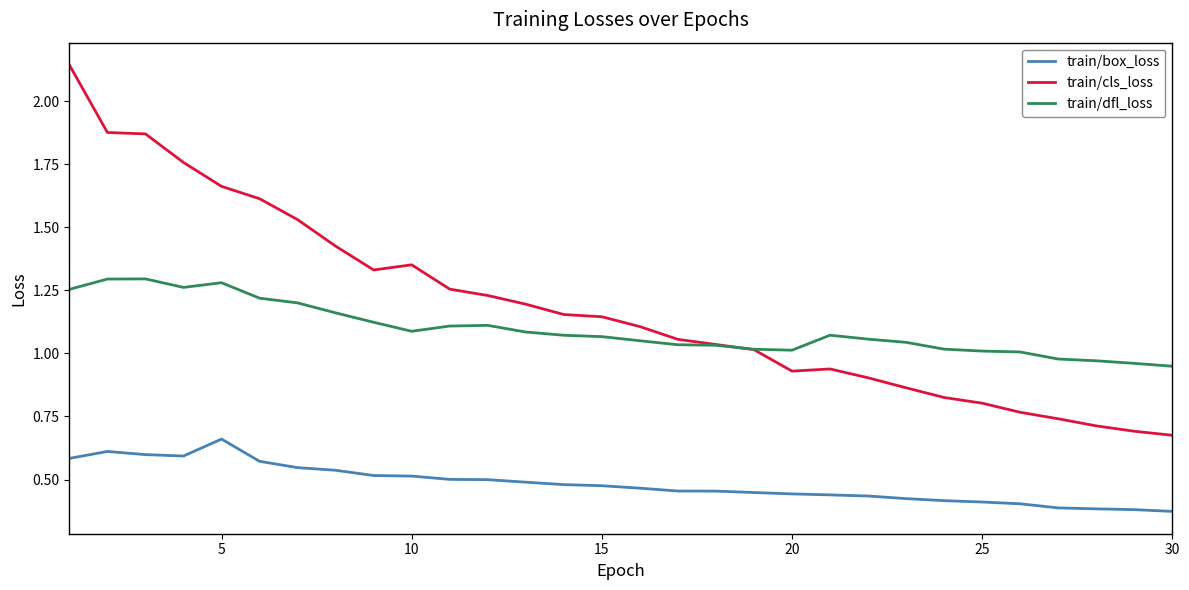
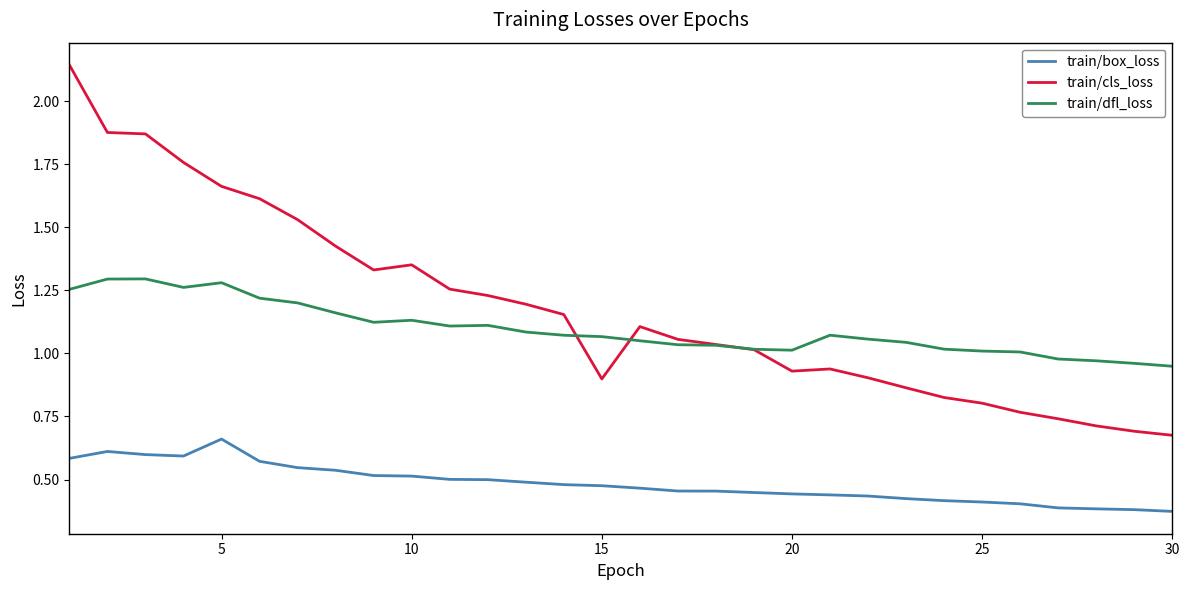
train/dfl_loss, 10: 1.09 -> 1.13
train/cls_loss, 15: 1.15 -> 0.90
